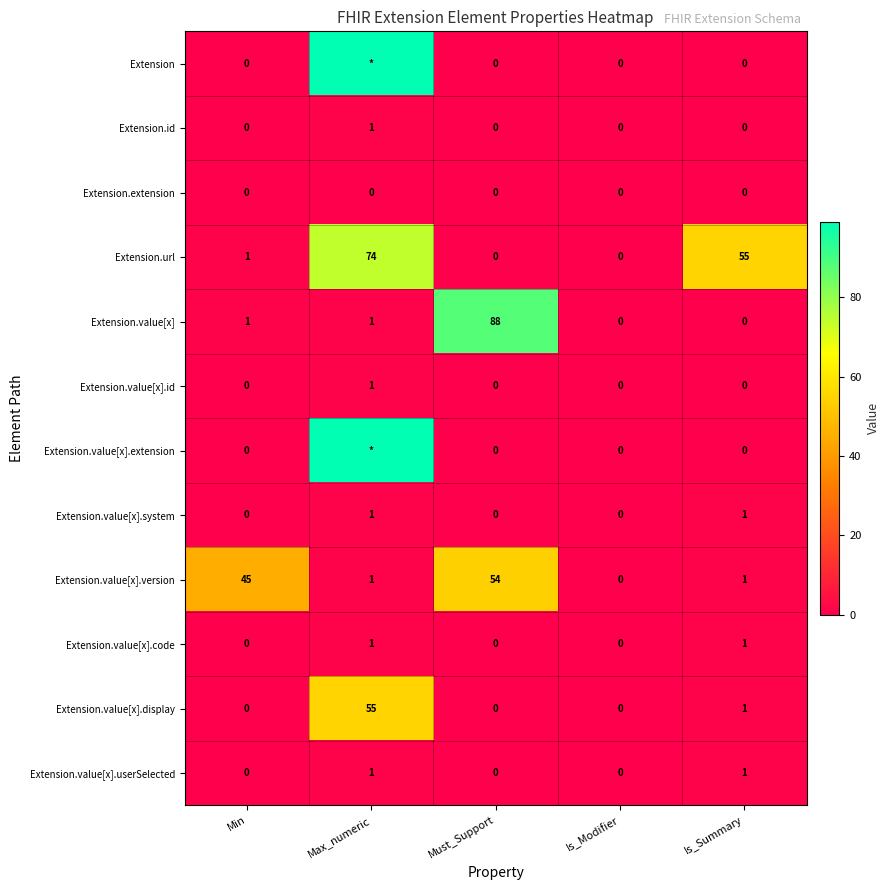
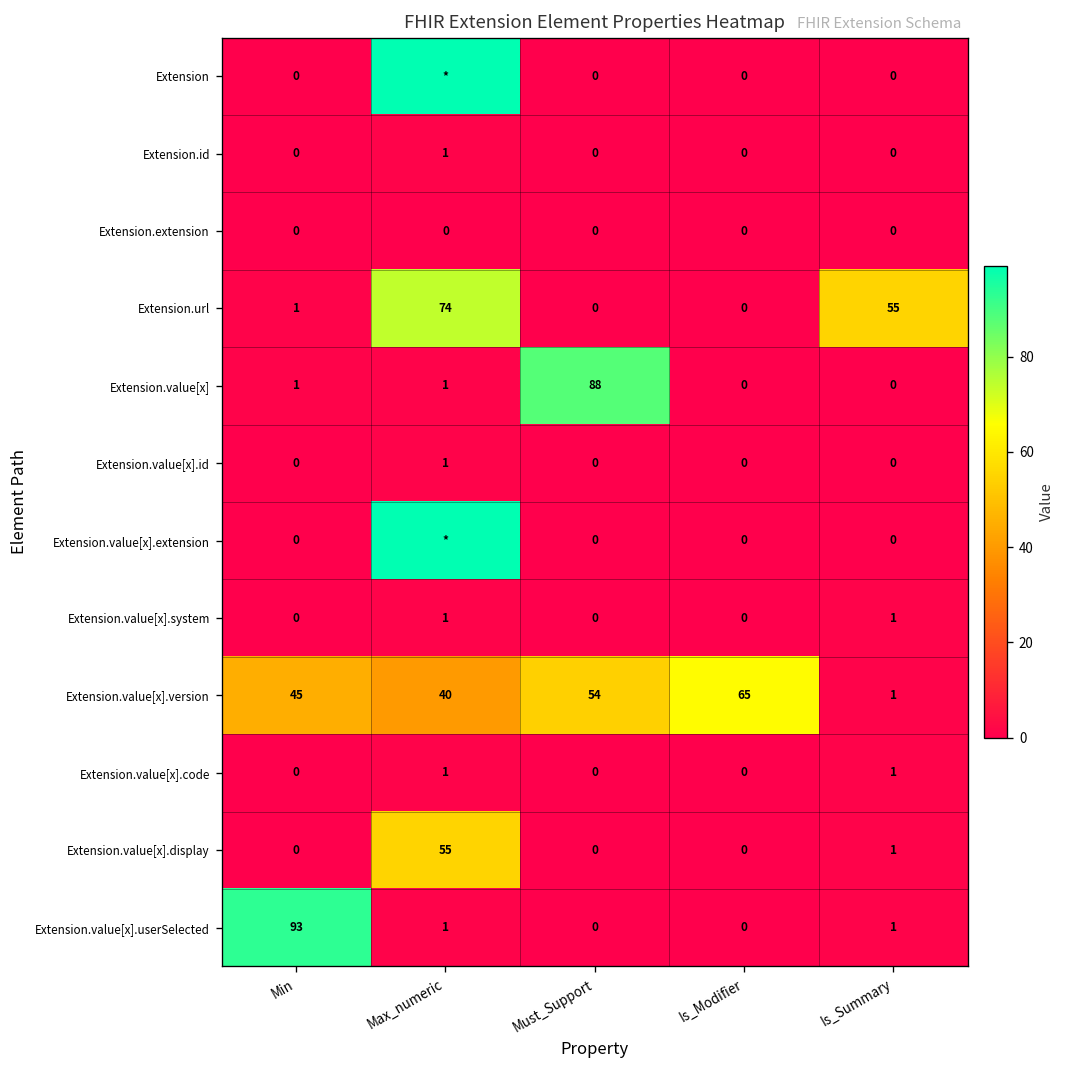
Extension.value[x].version, Max_numeric: 1 -> 40
Extension.value[x].version, Is_Modifier: 0 -> 65
Extension.value[x].userSelected, Min: 0 -> 93
